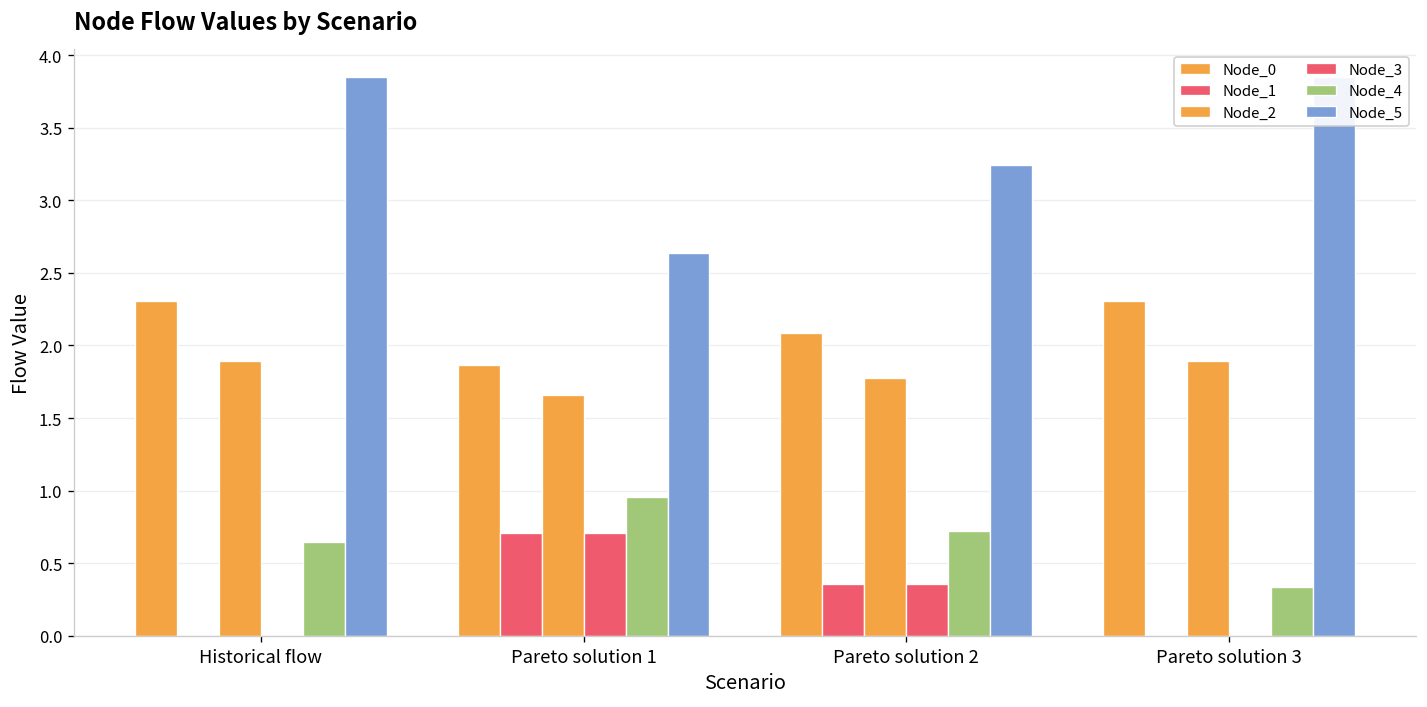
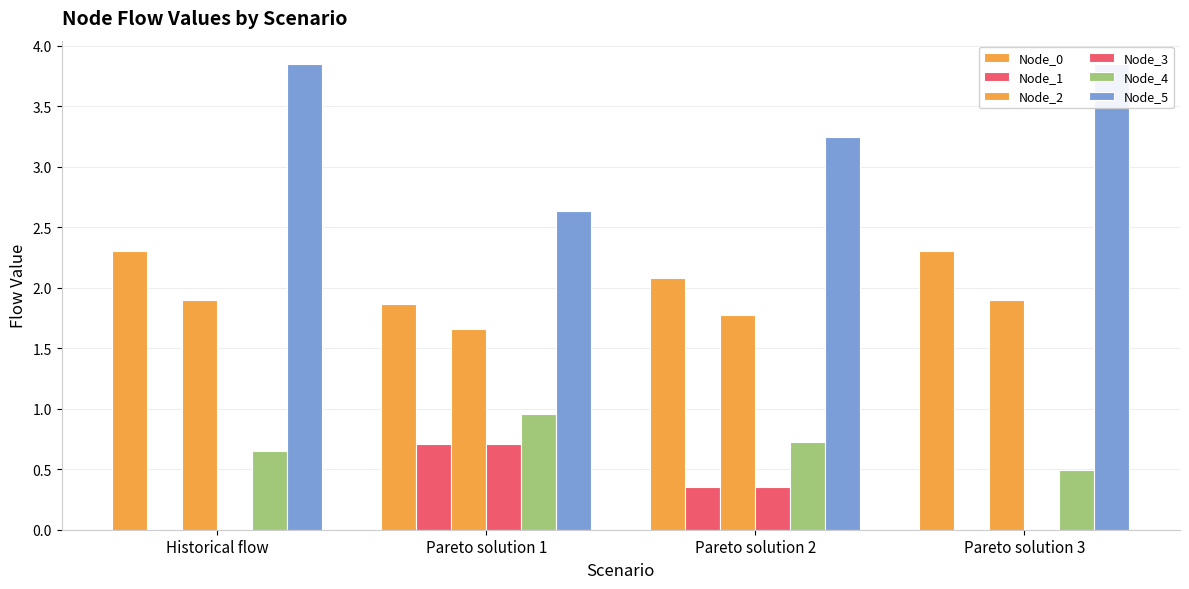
Node_4, Pareto solution 3: 0.34 -> 0.49
